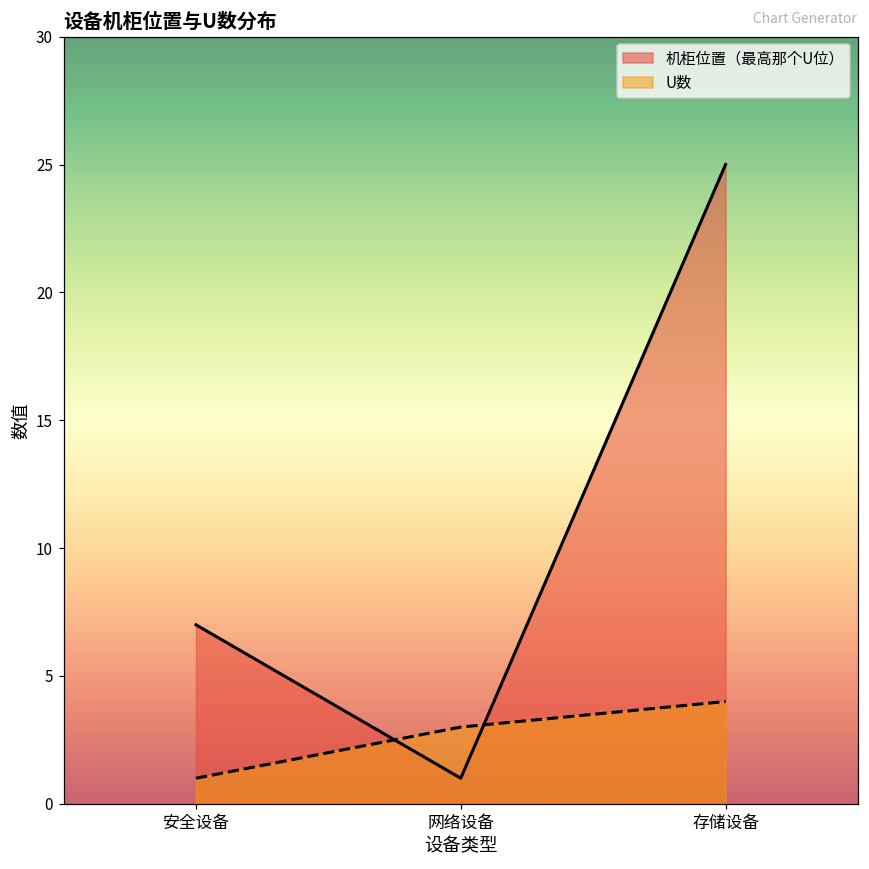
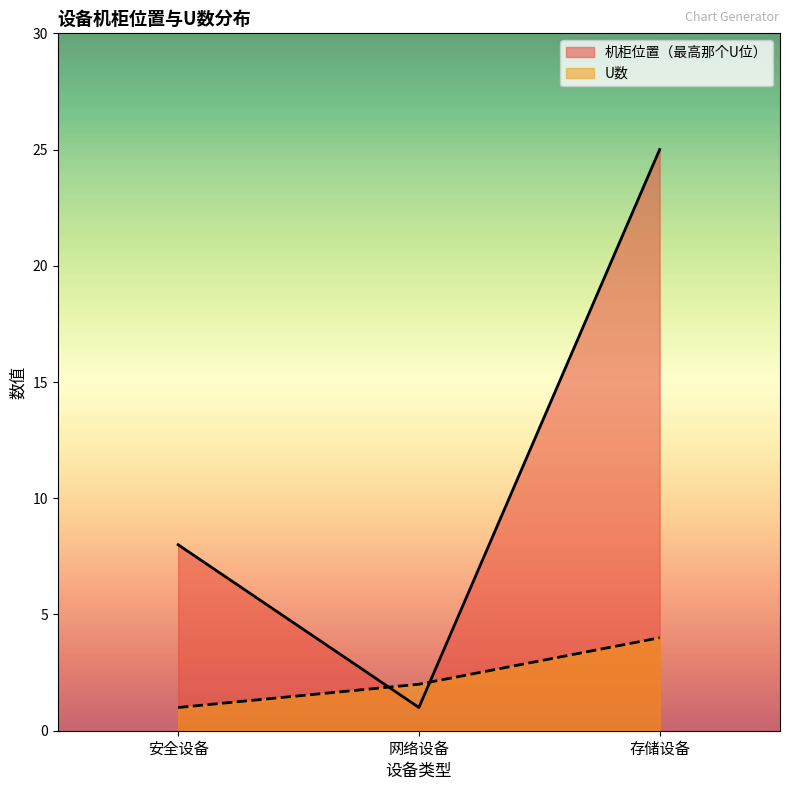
机柜位置（最高那个U位）, 安全设备: 7 -> 8
U数, 网络设备: 3 -> 2
